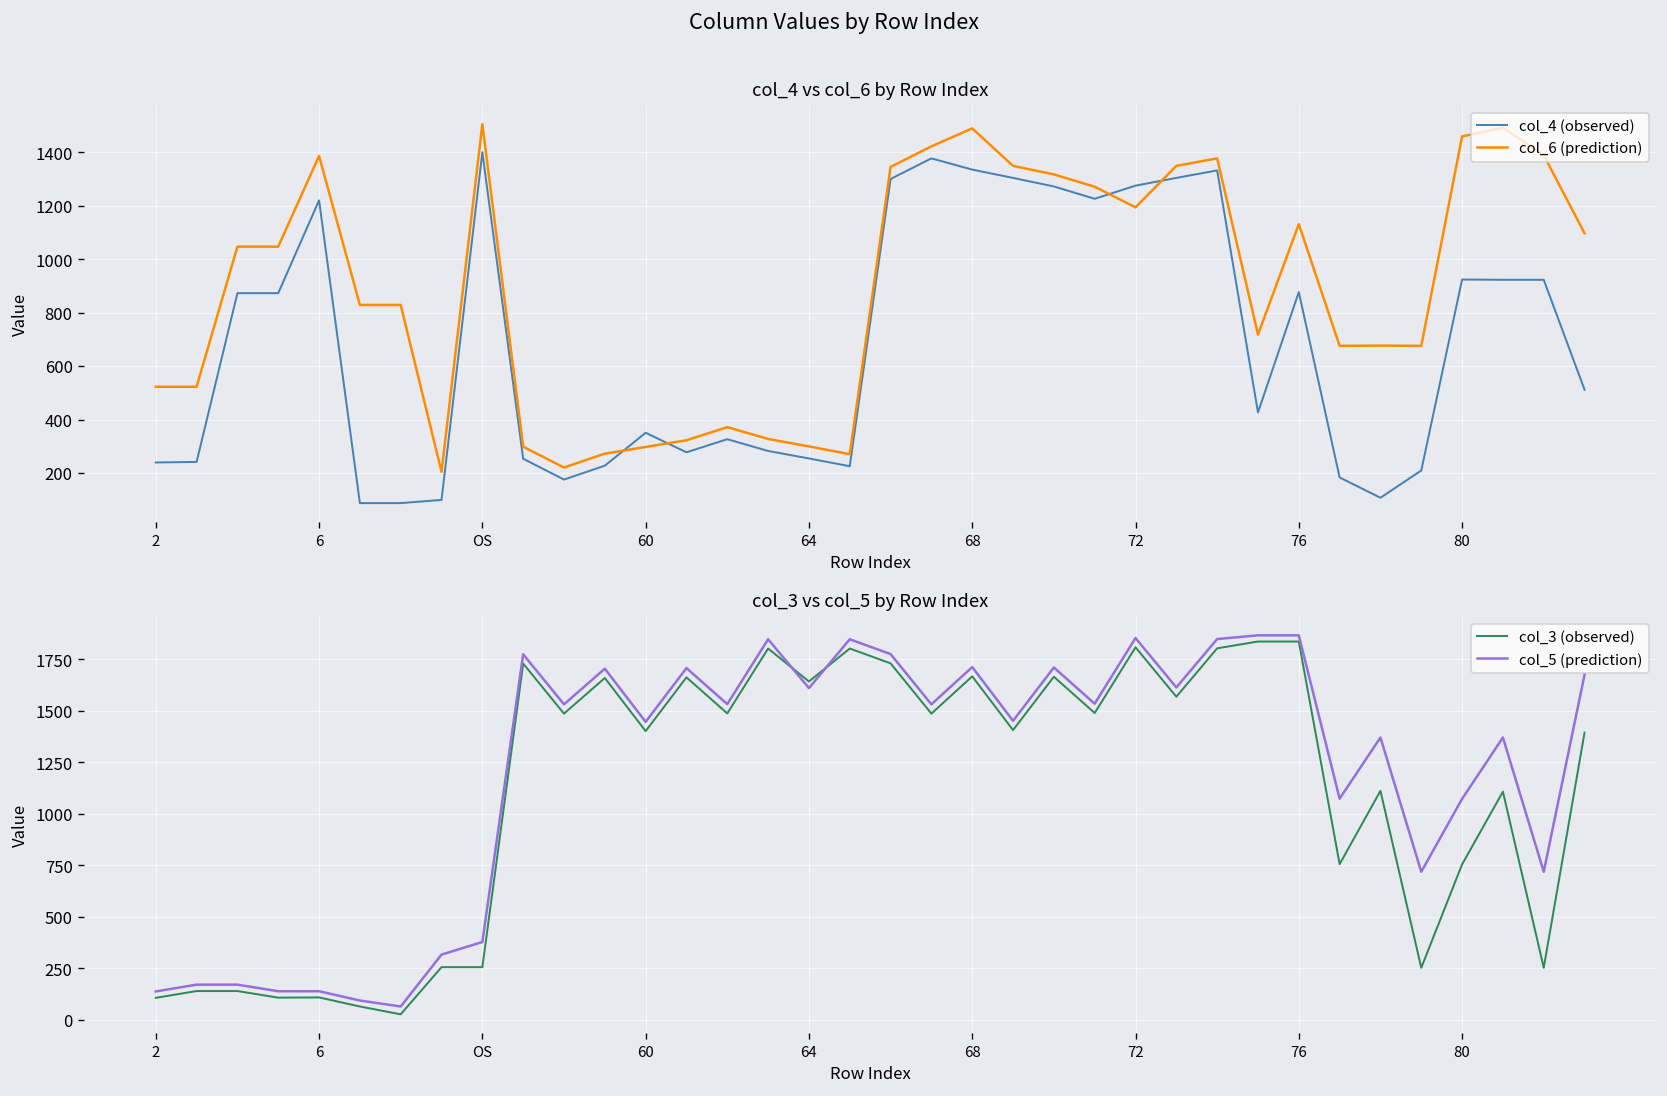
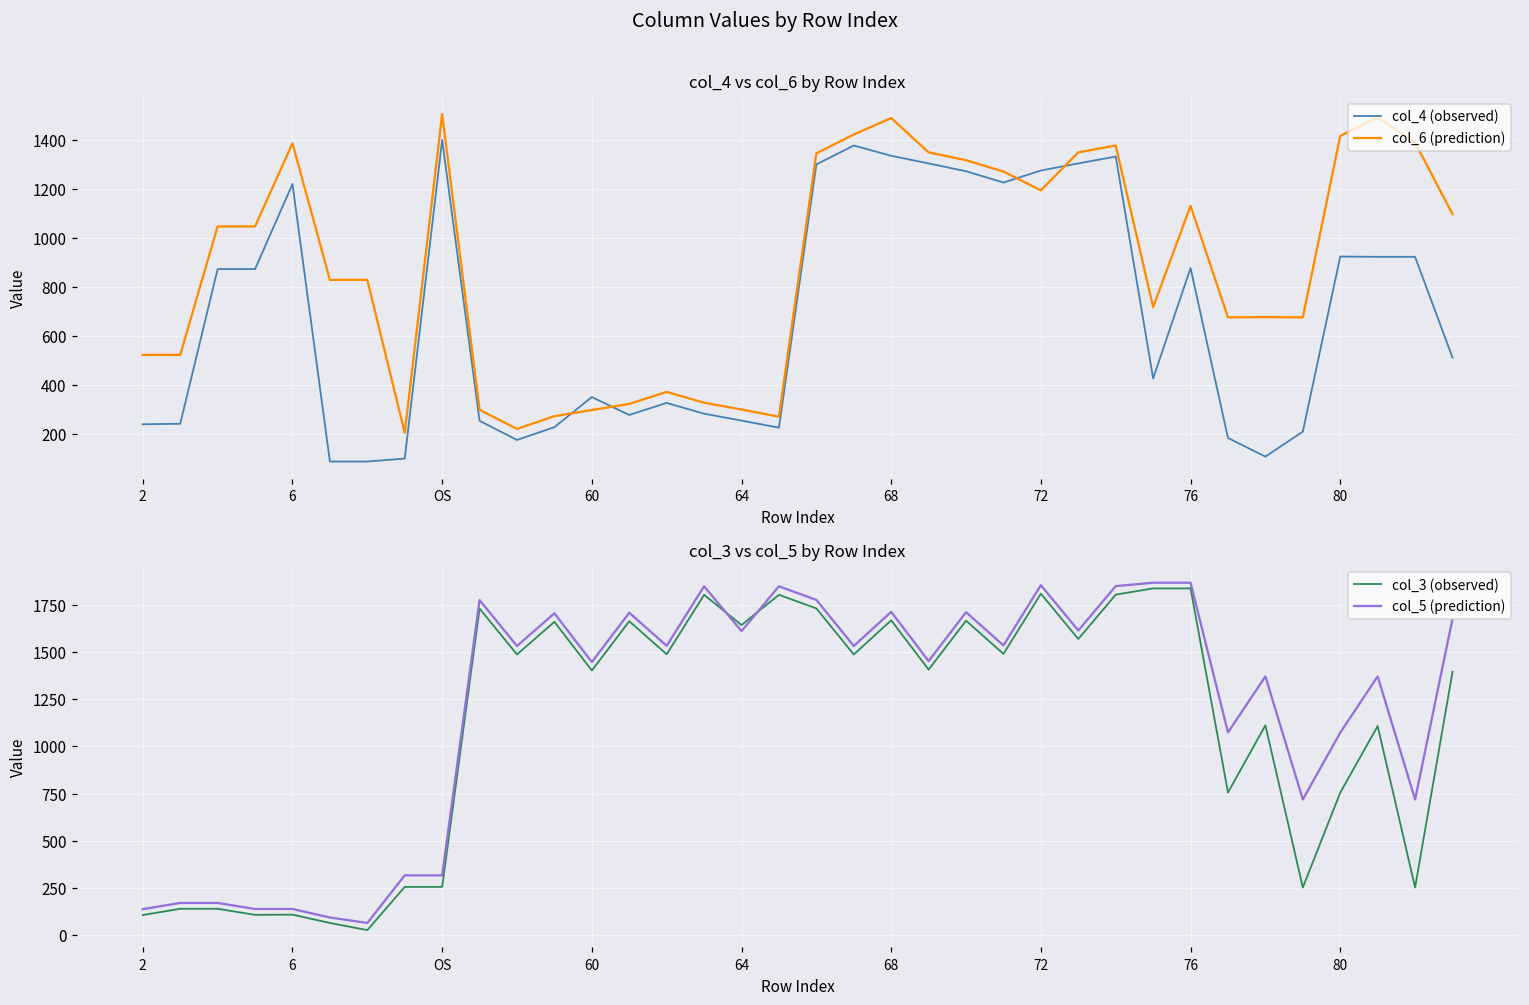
col_4 vs col_6 by Row Index, col_6 (prediction), 80: 1460 -> 1420
col_3 vs col_5 by Row Index, col_5 (prediction), OS: 380 -> 320
